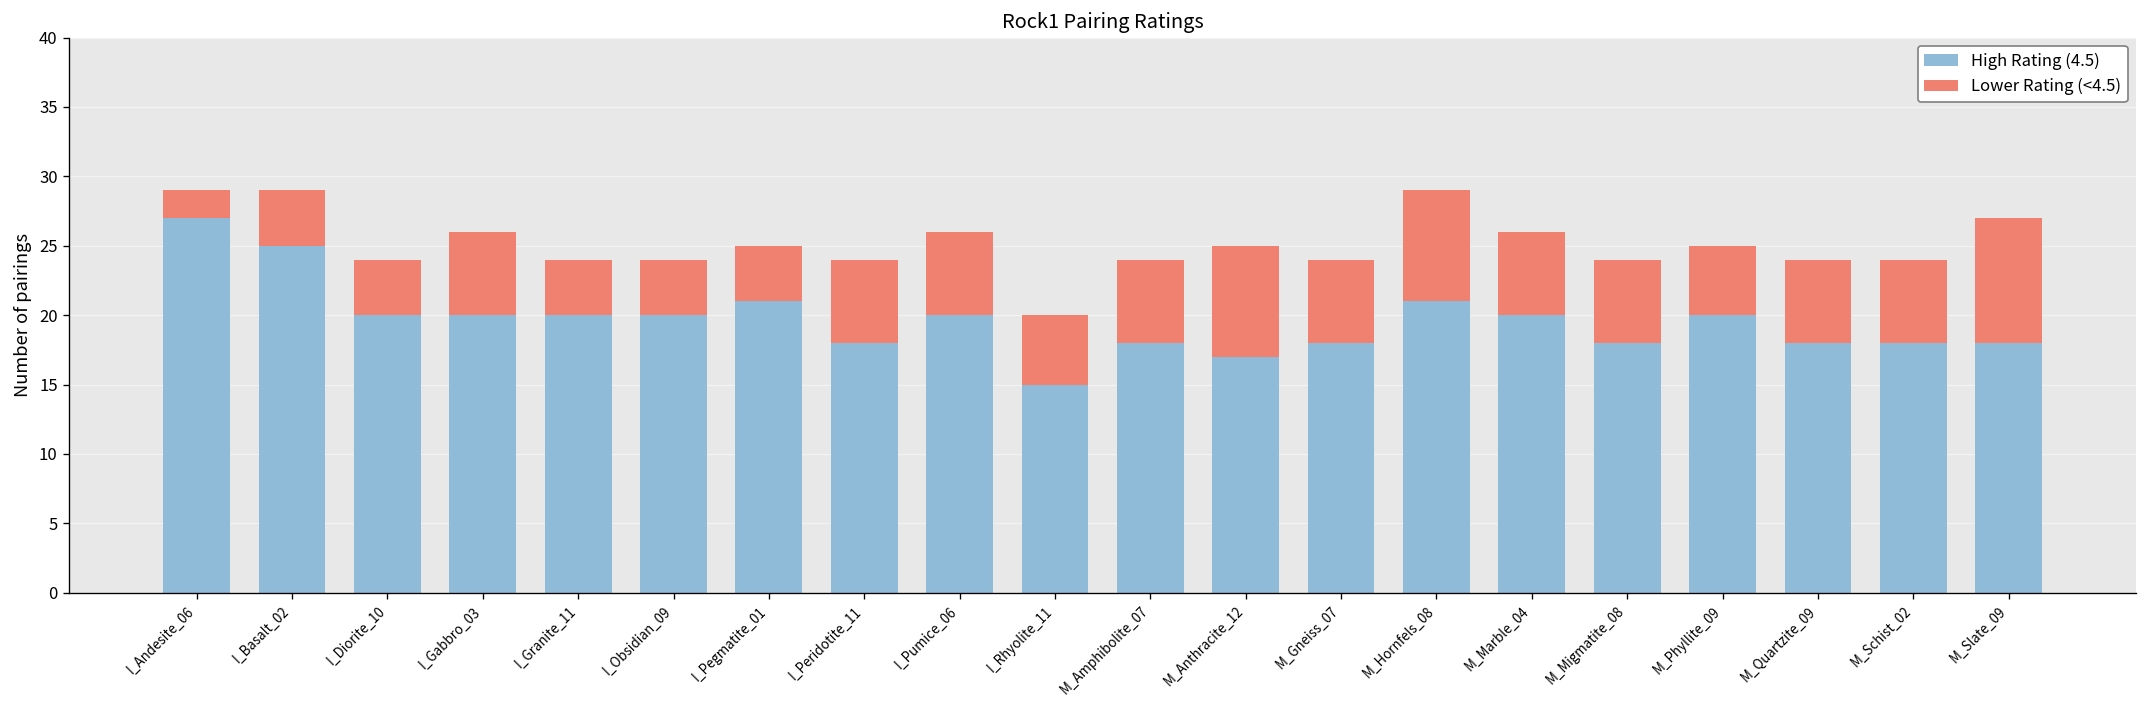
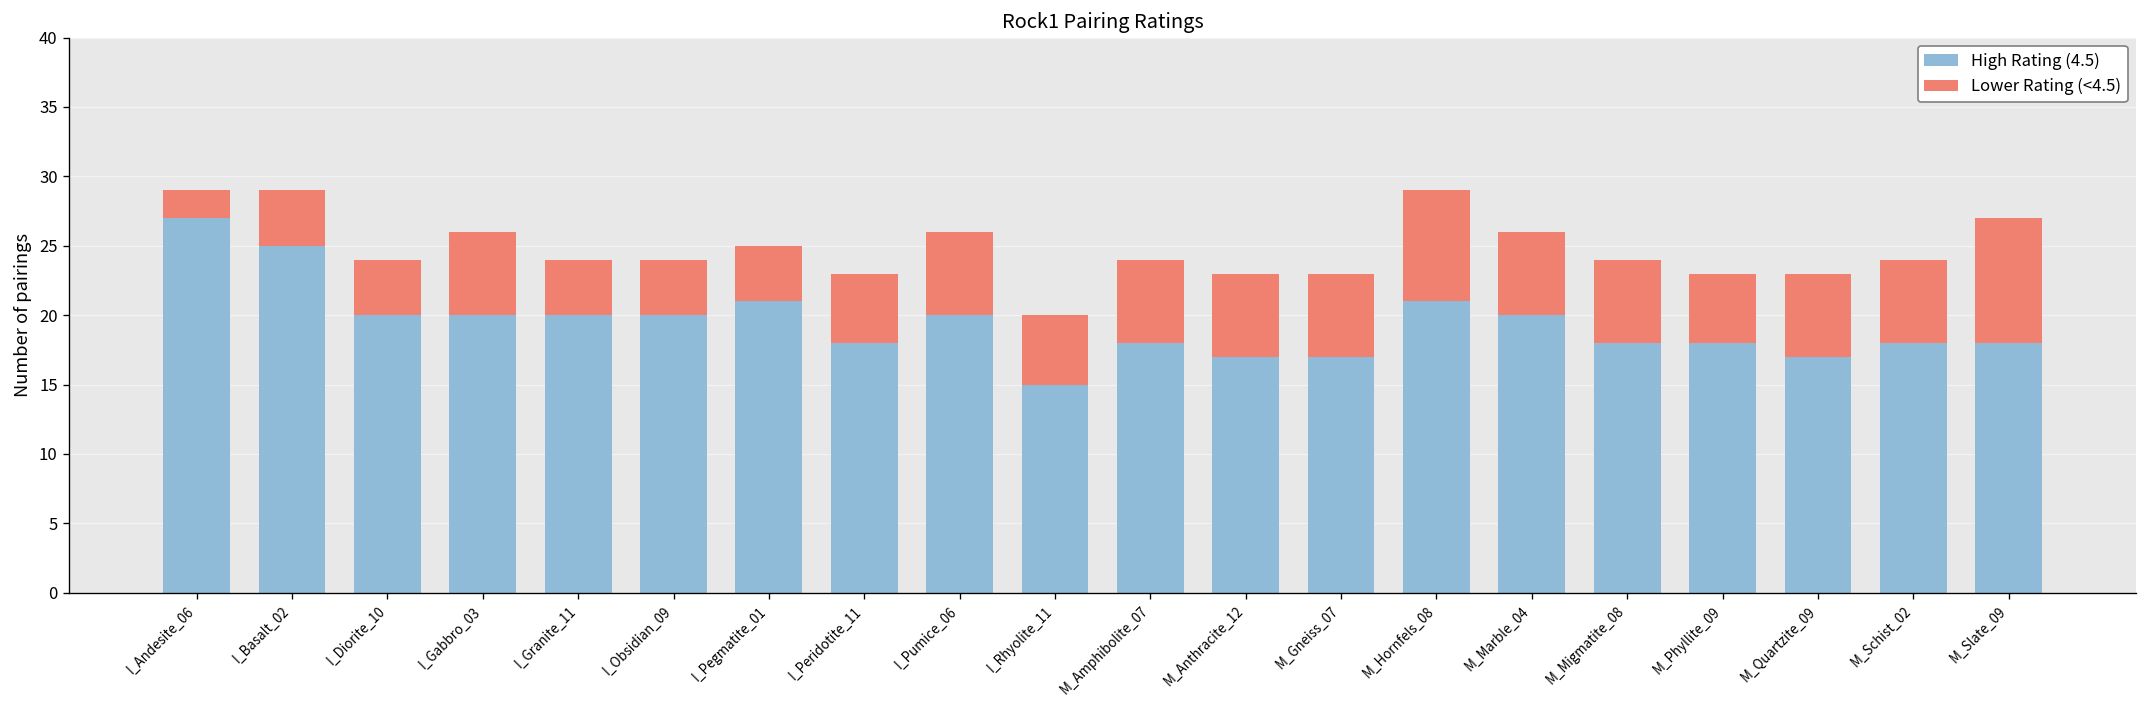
Lower Rating (<4.5), I_Peridotite_11: 6 -> 5
Lower Rating (<4.5), M_Anthracite_12: 8 -> 6
High Rating (4.5), M_Gneiss_07: 18 -> 17
High Rating (4.5), M_Phyllite_09: 20 -> 18
High Rating (4.5), M_Quartzite_09: 18 -> 17
